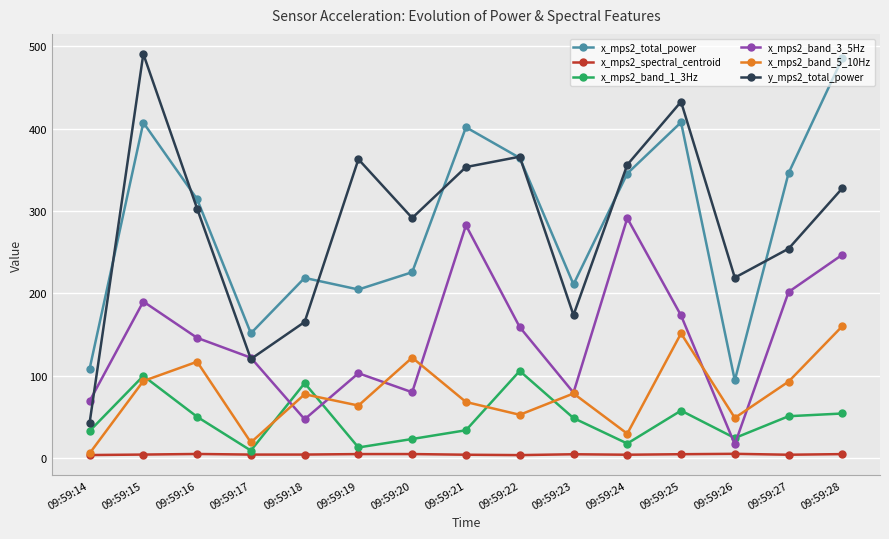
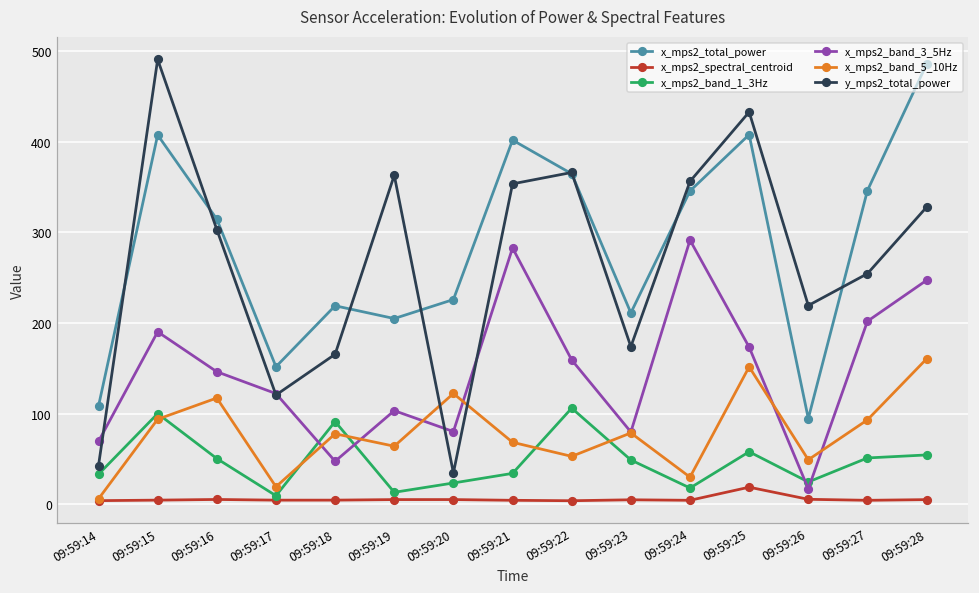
y_mps2_total_power, 09:59:20: 290 -> 30
x_mps2_spectral_centroid, 09:59:25: 0 -> 20
